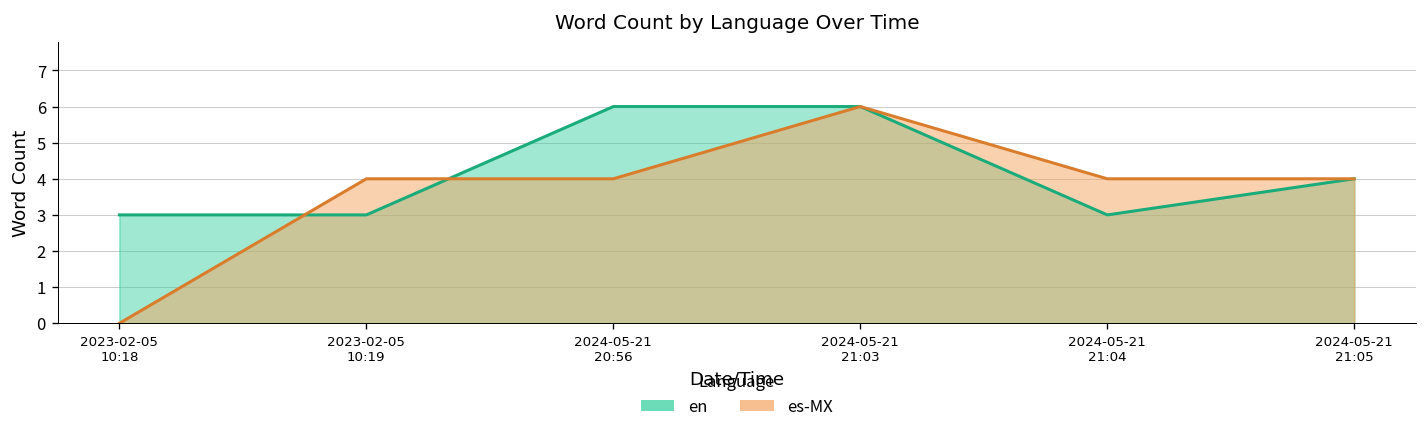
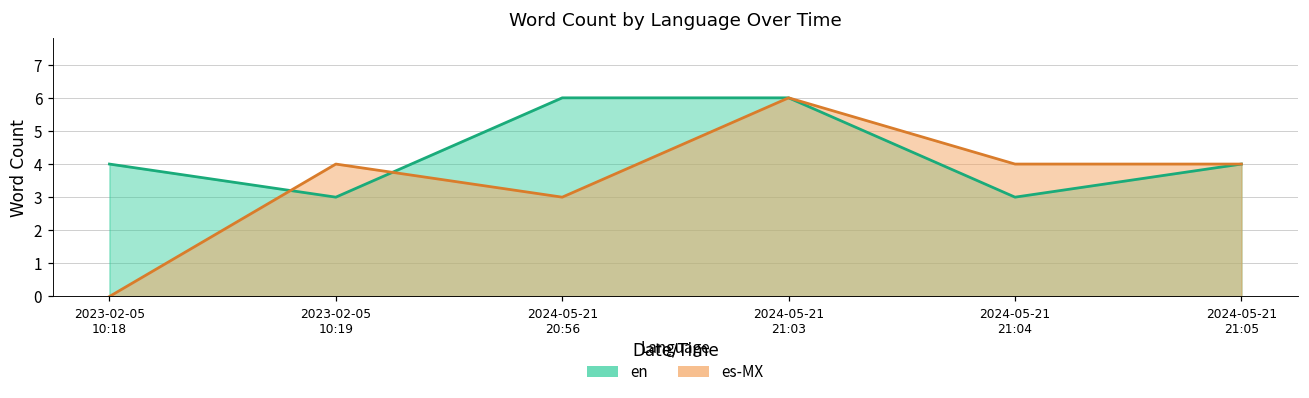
en, 2023-02-05 10:18: 3 -> 4
es-MX, 2024-05-21 20:56: 4 -> 3
